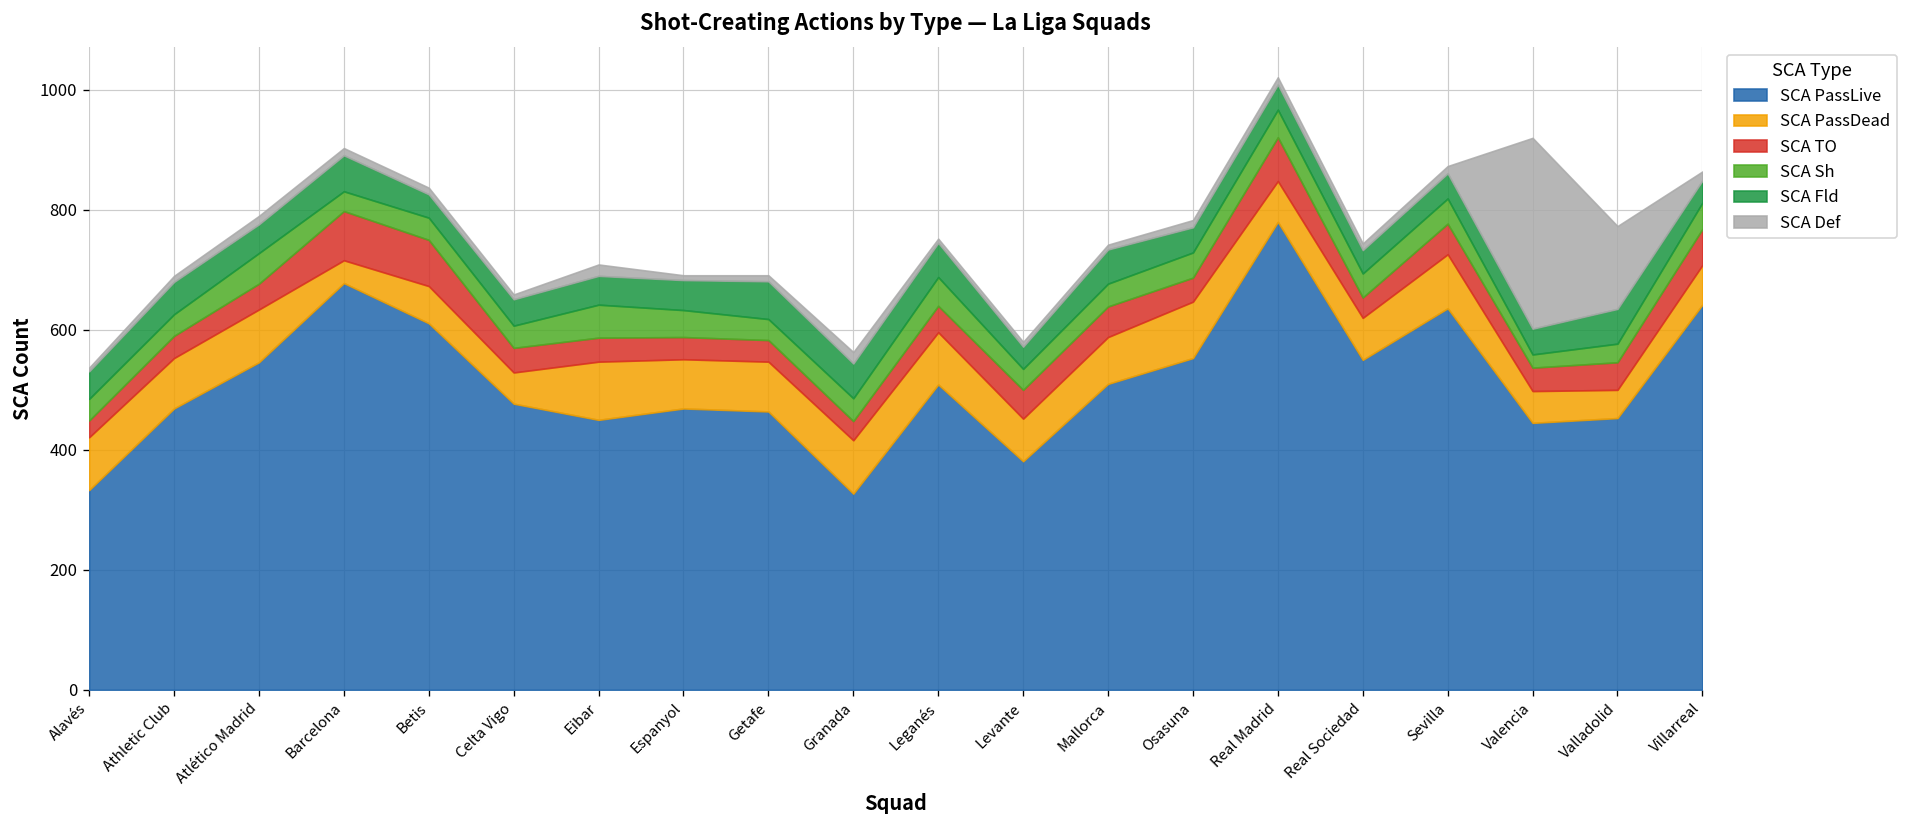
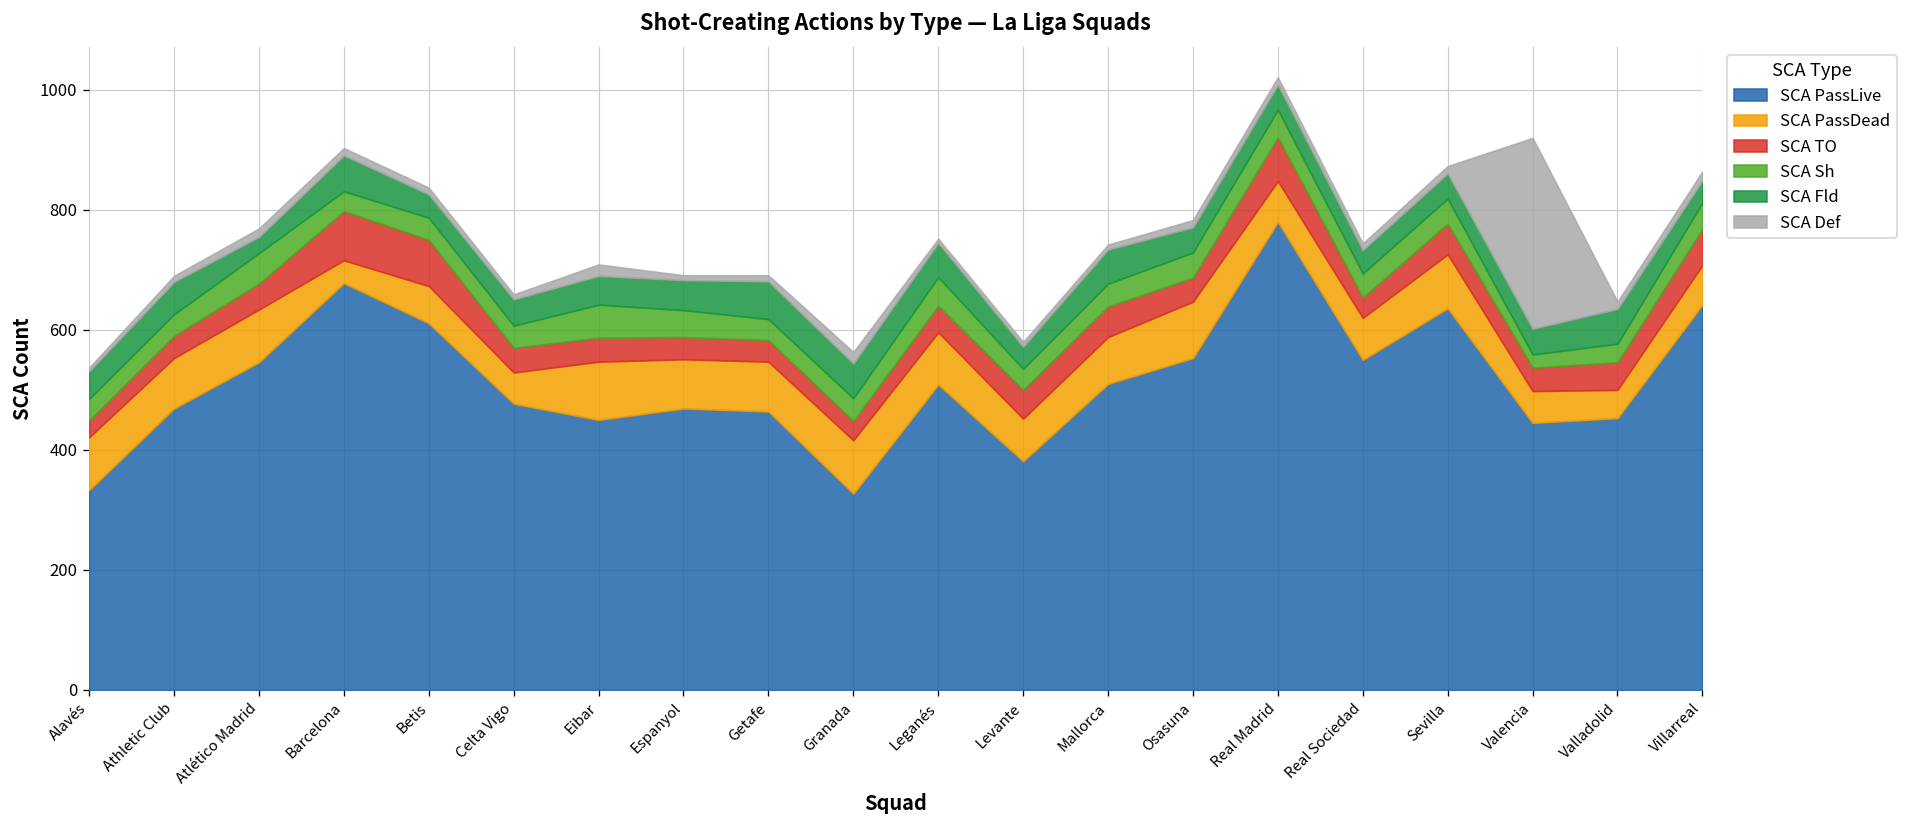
SCA Fld, Atlético Madrid: 50 -> 30
SCA Def, Valladolid: 140 -> 10
